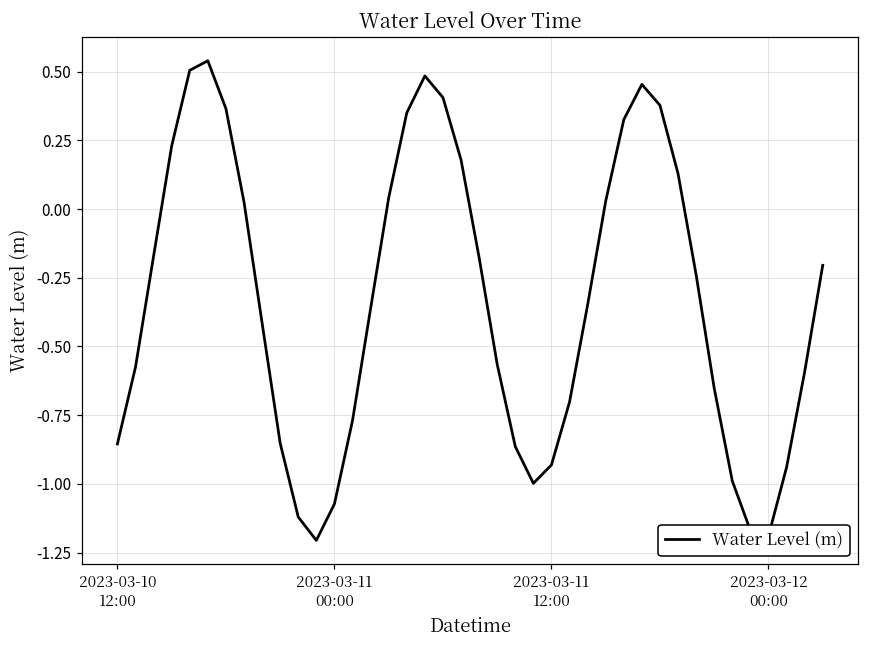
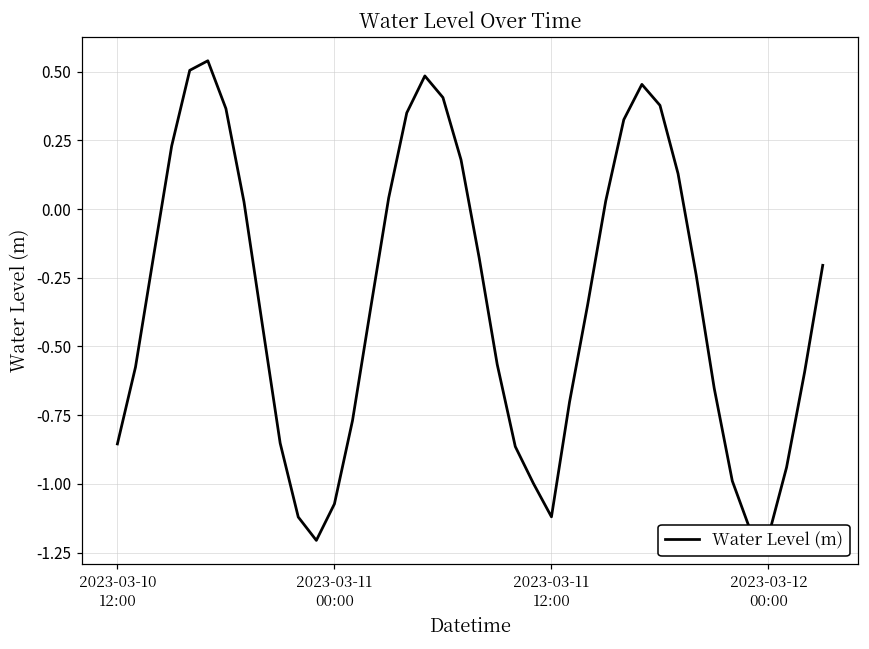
2023-03-11 12:00: -0.93 -> -1.12
